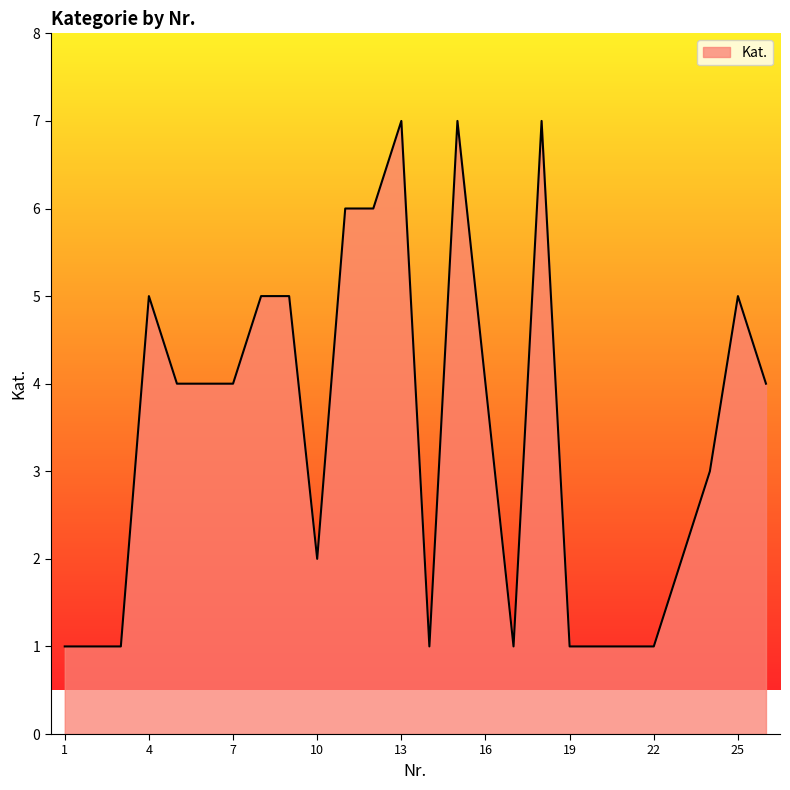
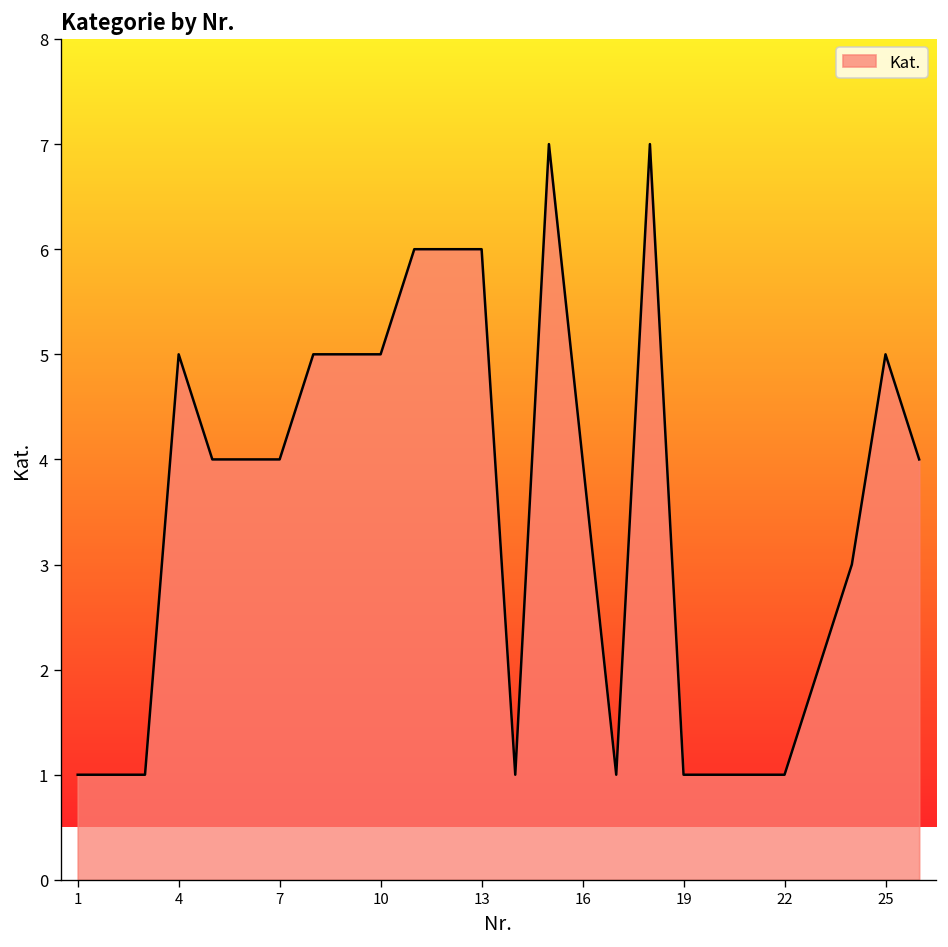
10: 2 -> 5
13: 7 -> 6
